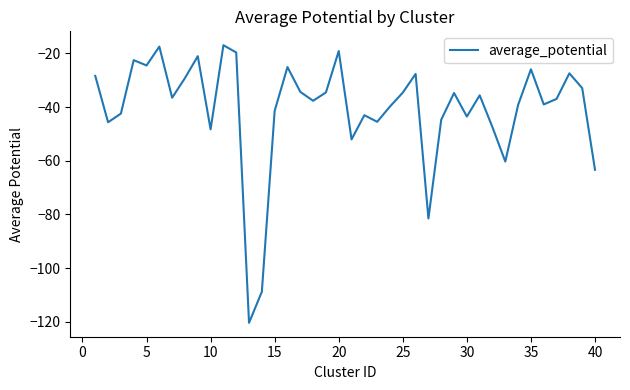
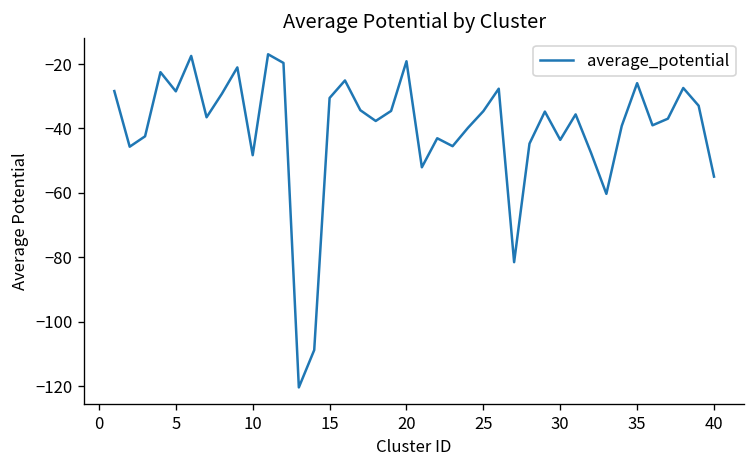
5: -25 -> -28
15: -41 -> -31
40: -63 -> -55
